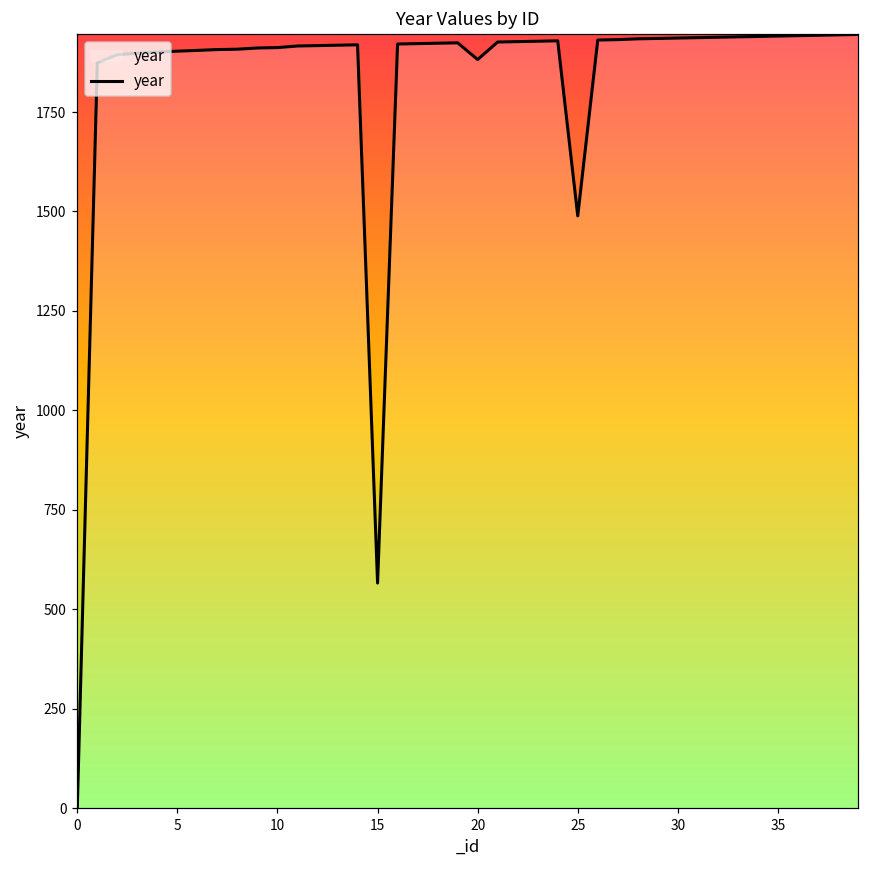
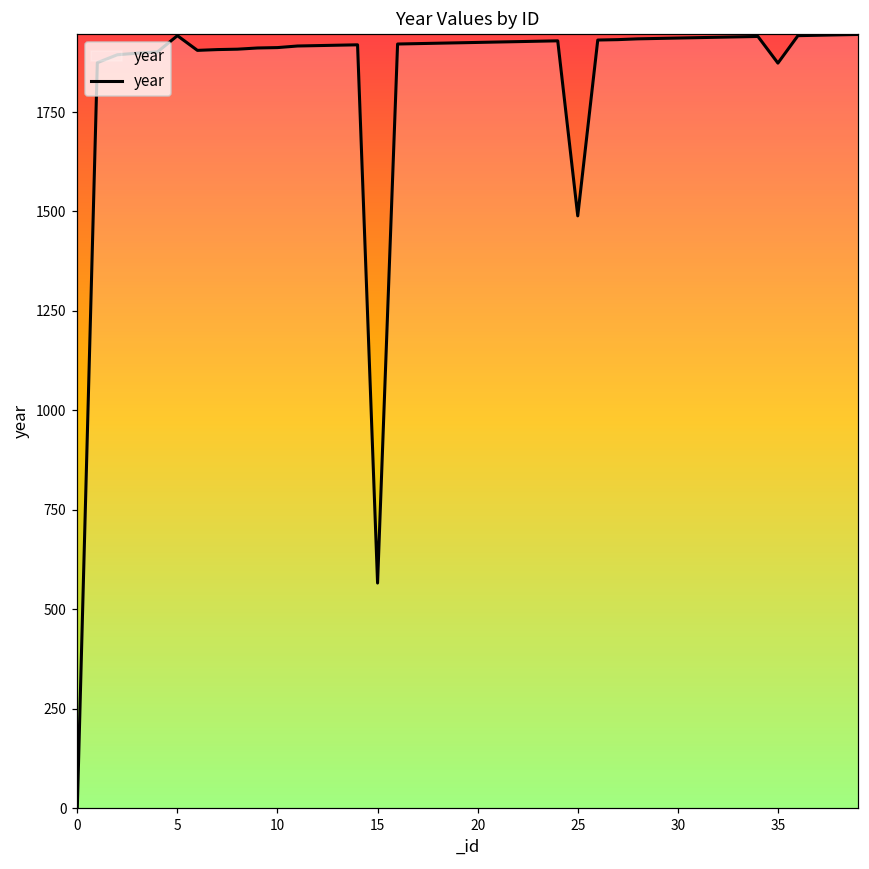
5: 1900 -> 1940
20: 1880 -> 1930
35: 1940 -> 1870
